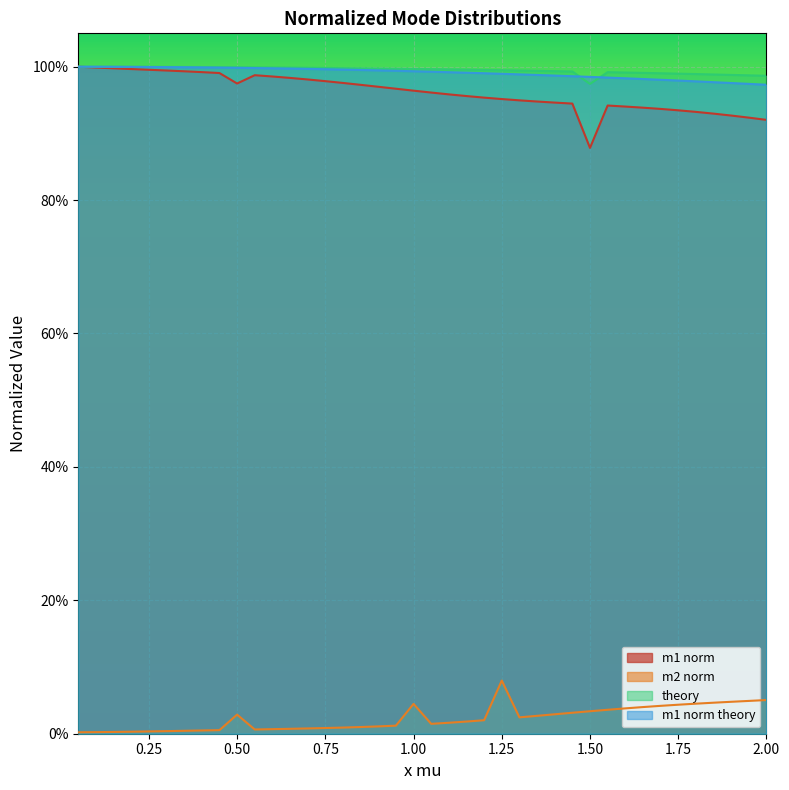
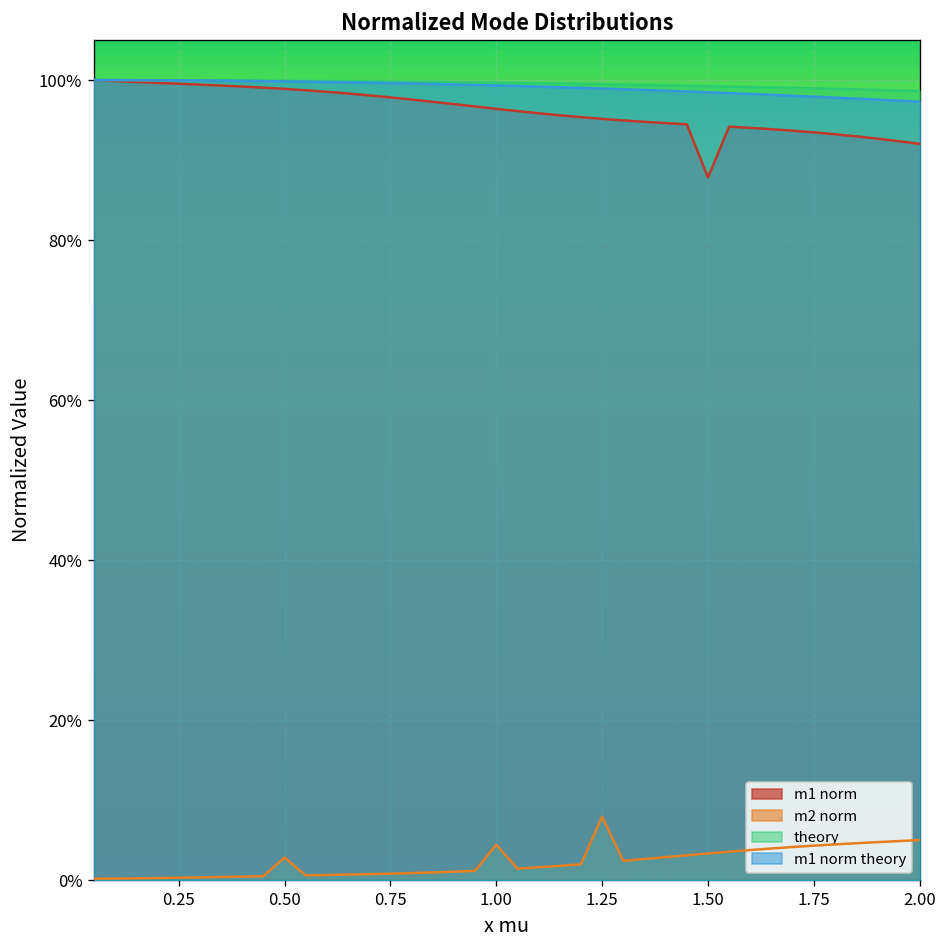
m1 norm, 0.50: 97% -> 99%
theory, 1.50: 97% -> 99%
